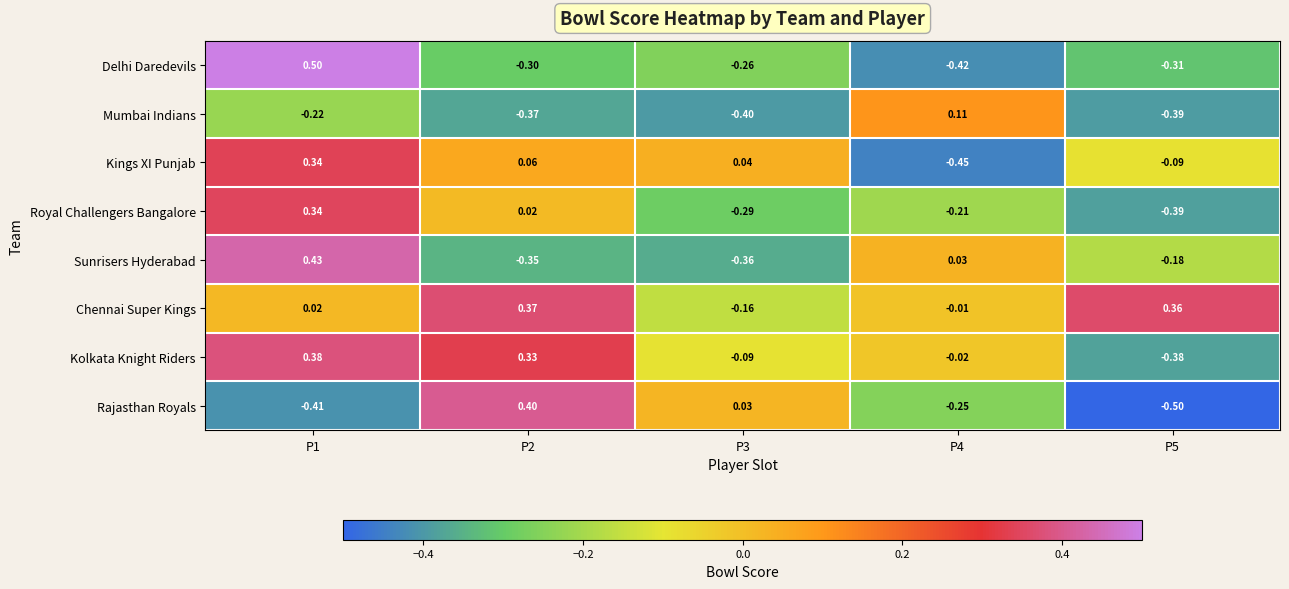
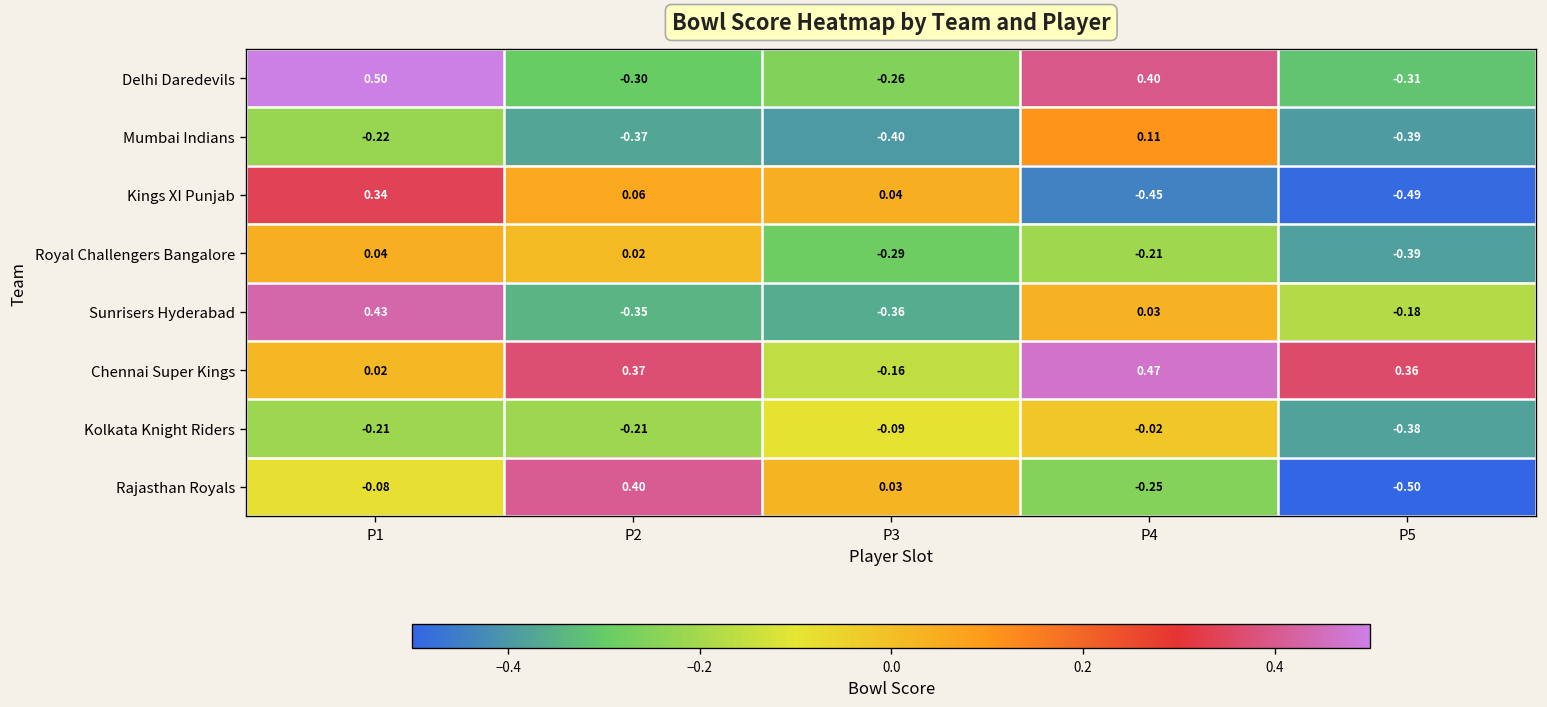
Delhi Daredevils, P4: -0.42 -> 0.40
Kings XI Punjab, P5: -0.09 -> -0.49
Royal Challengers Bangalore, P1: 0.34 -> 0.04
Chennai Super Kings, P4: -0.01 -> 0.47
Kolkata Knight Riders, P1: 0.38 -> -0.21
Kolkata Knight Riders, P2: 0.33 -> -0.21
Rajasthan Royals, P1: -0.41 -> -0.08
